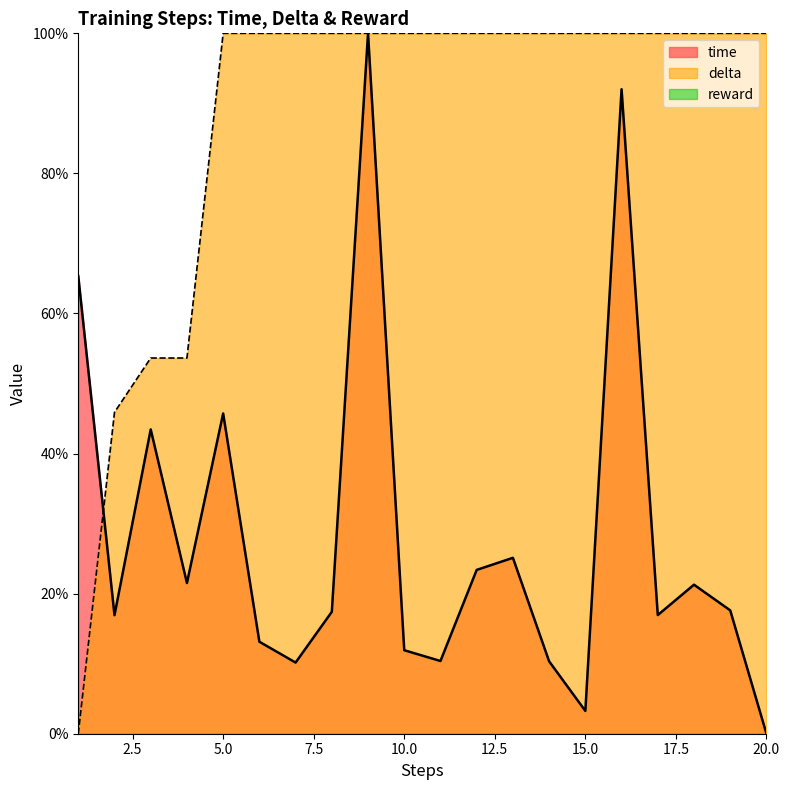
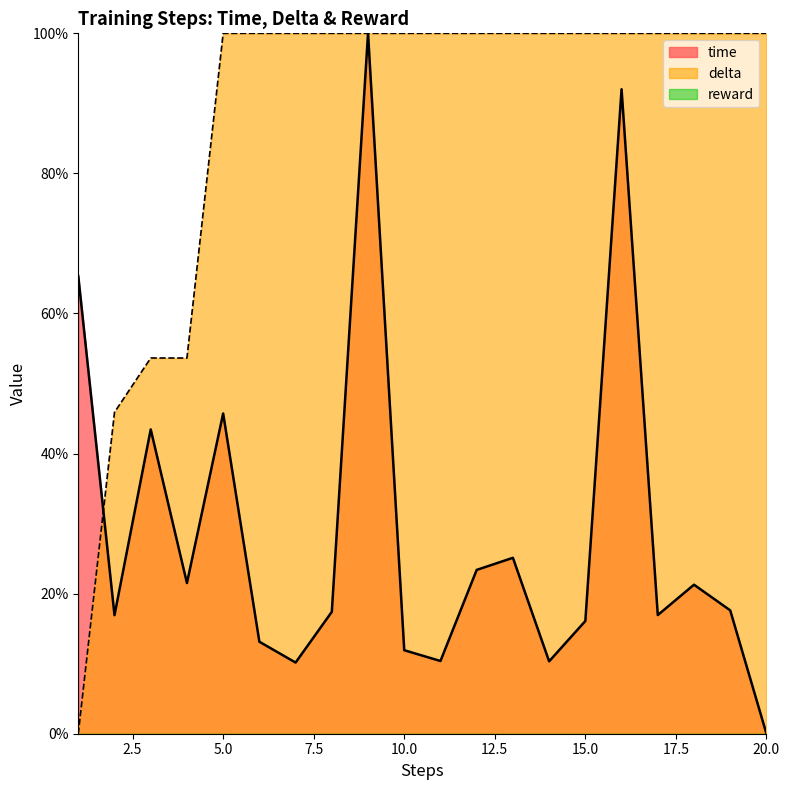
time, 15.0: 3% -> 16%
